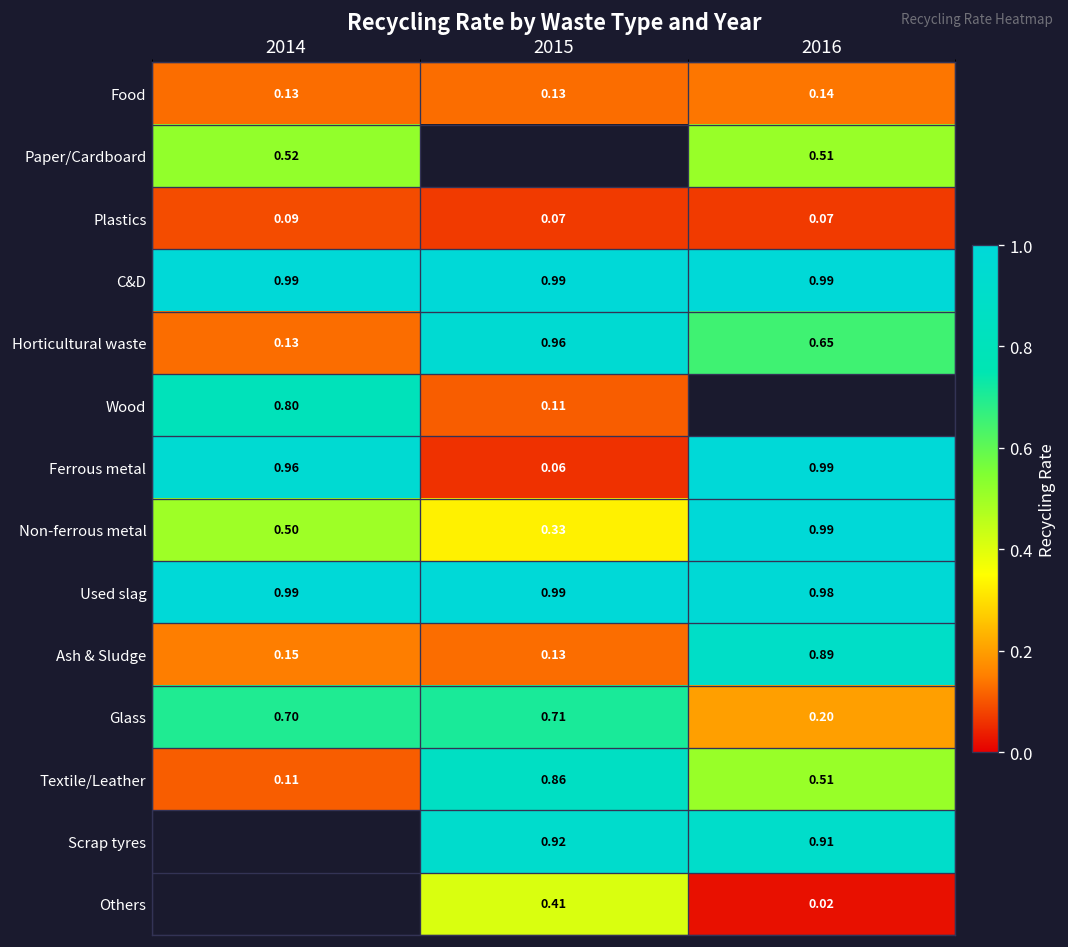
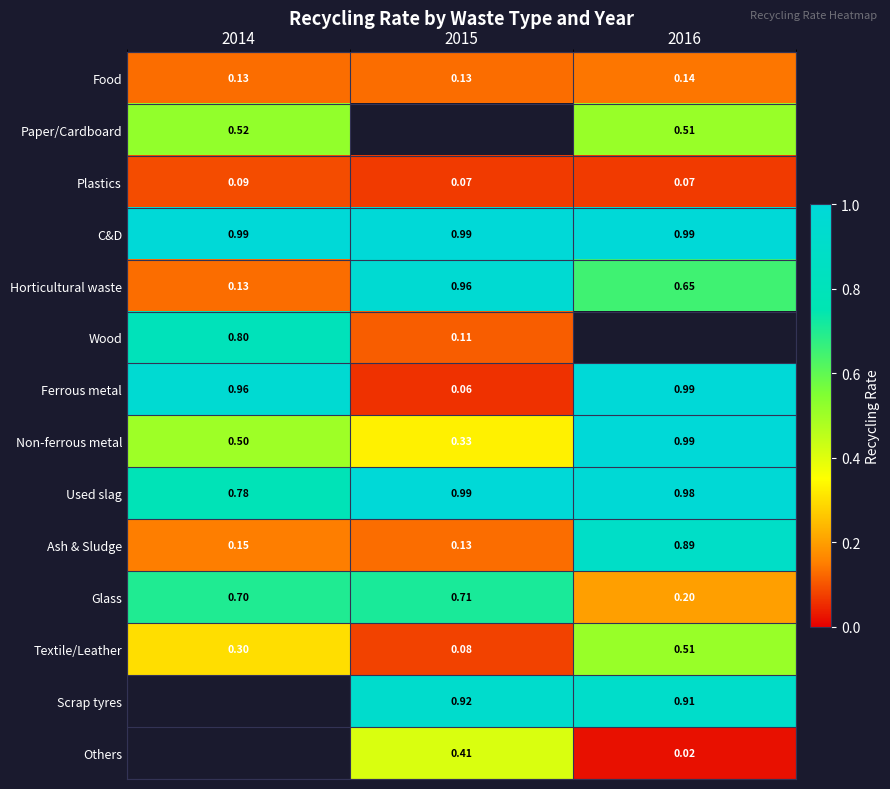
Used slag, 2014: 0.99 -> 0.78
Textile/Leather, 2014: 0.11 -> 0.30
Textile/Leather, 2015: 0.86 -> 0.08
